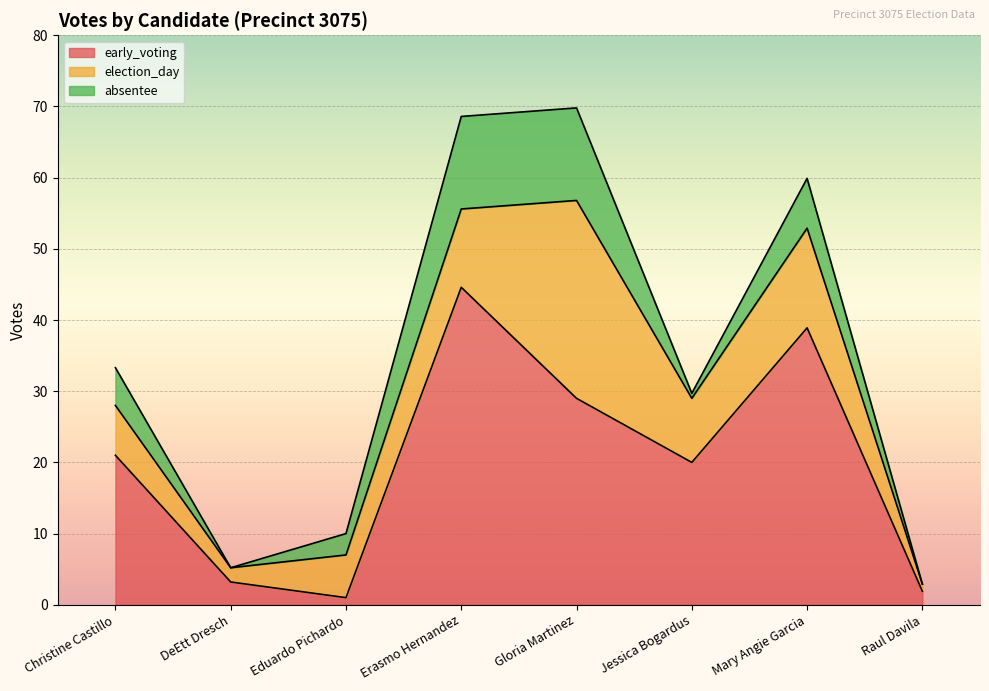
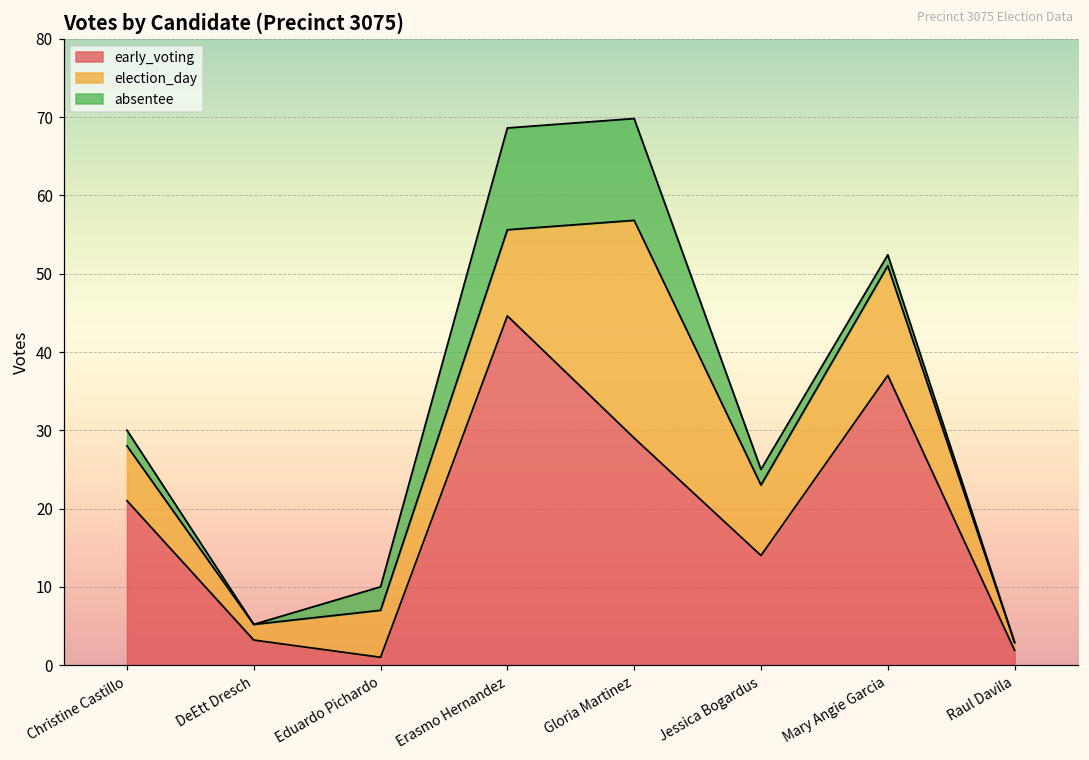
absentee, Christine Castillo: 5 -> 2
early_voting, Jessica Bogardus: 20 -> 14
absentee, Jessica Bogardus: 1 -> 2
early_voting, Mary Angie Garcia: 39 -> 37
absentee, Mary Angie Garcia: 7 -> 1
